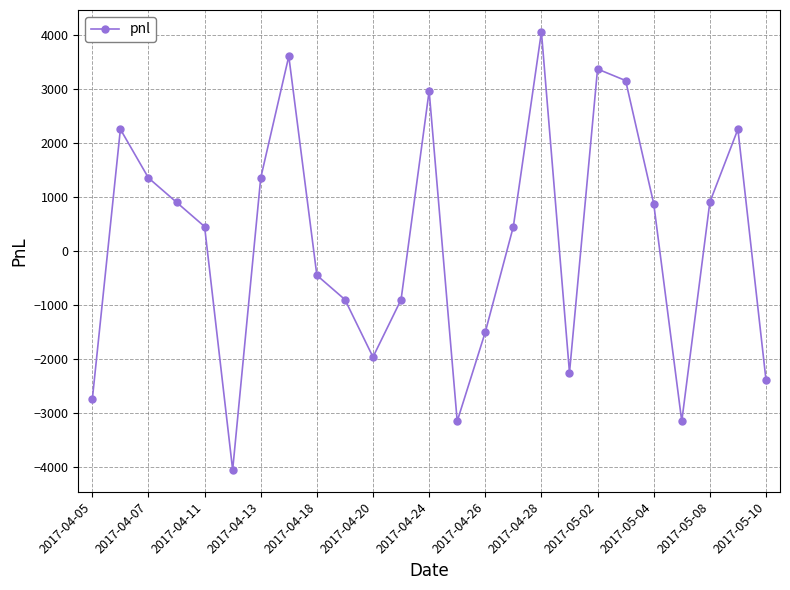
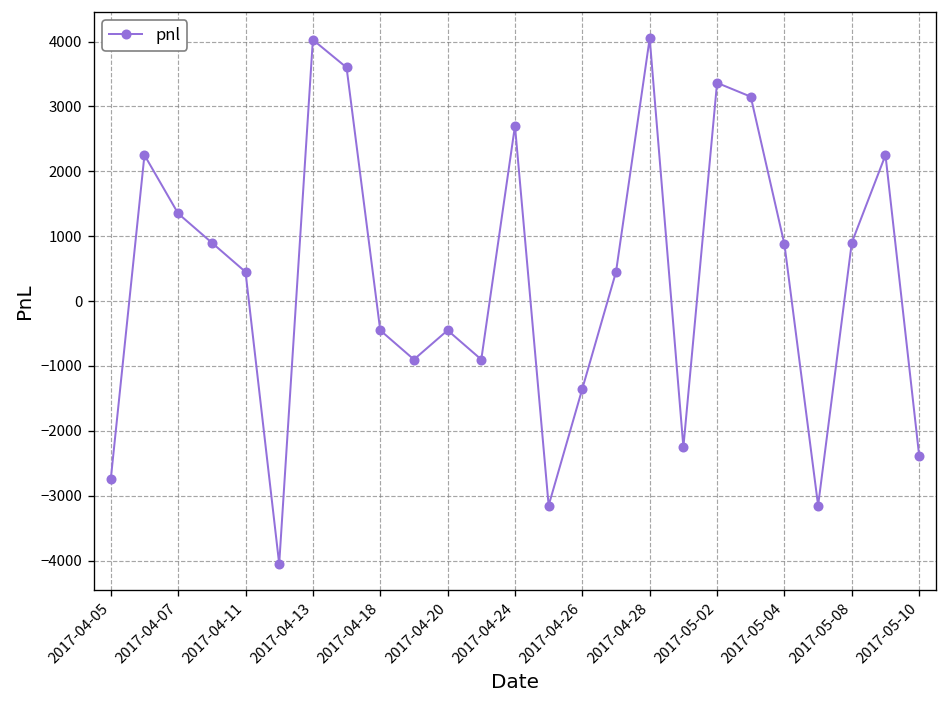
2017-04-13: 1400 -> 4000
2017-04-20: -2000 -> -500
2017-04-24: 3000 -> 2700
2017-04-26: -1500 -> -1400
